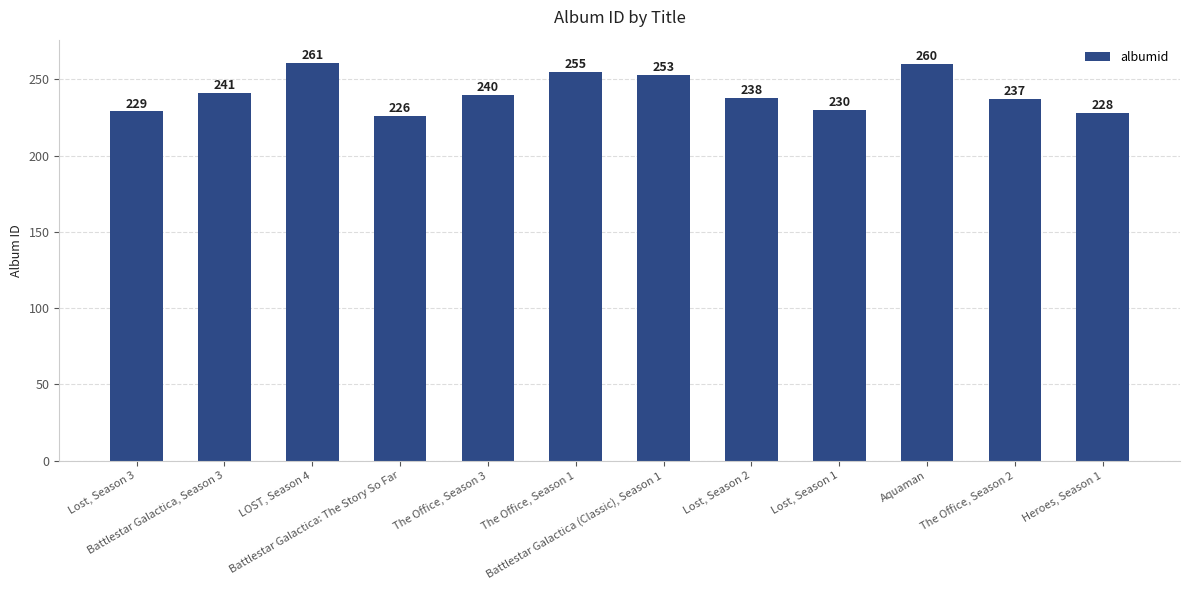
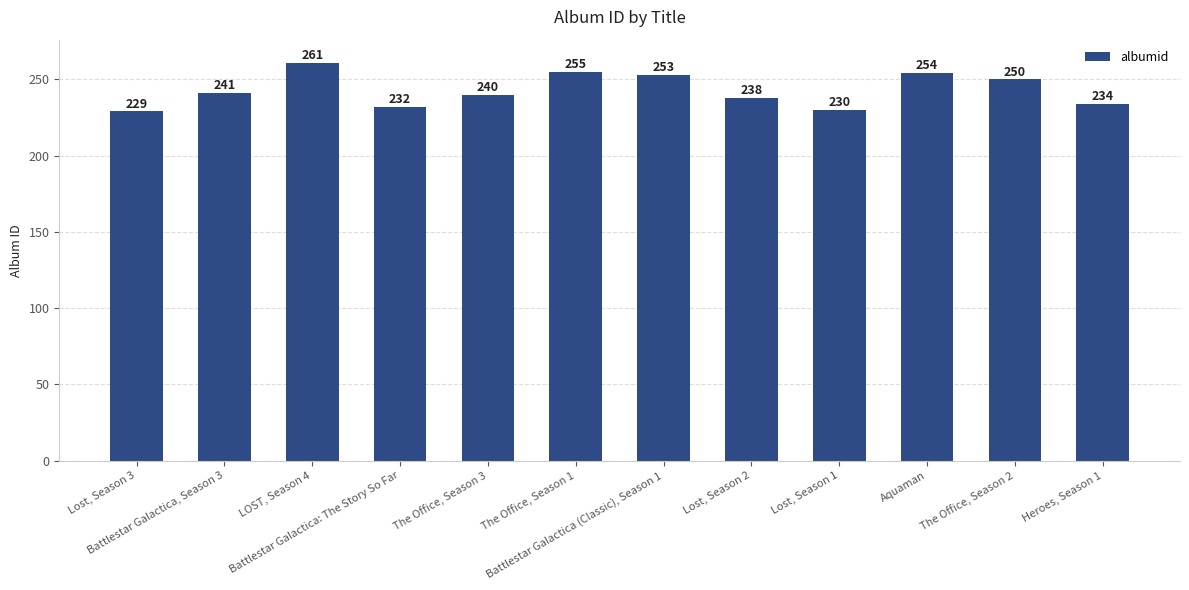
Battlestar Galactica: The Story So Far: 226 -> 232
Aquaman: 260 -> 254
The Office, Season 2: 237 -> 250
Heroes, Season 1: 228 -> 234
